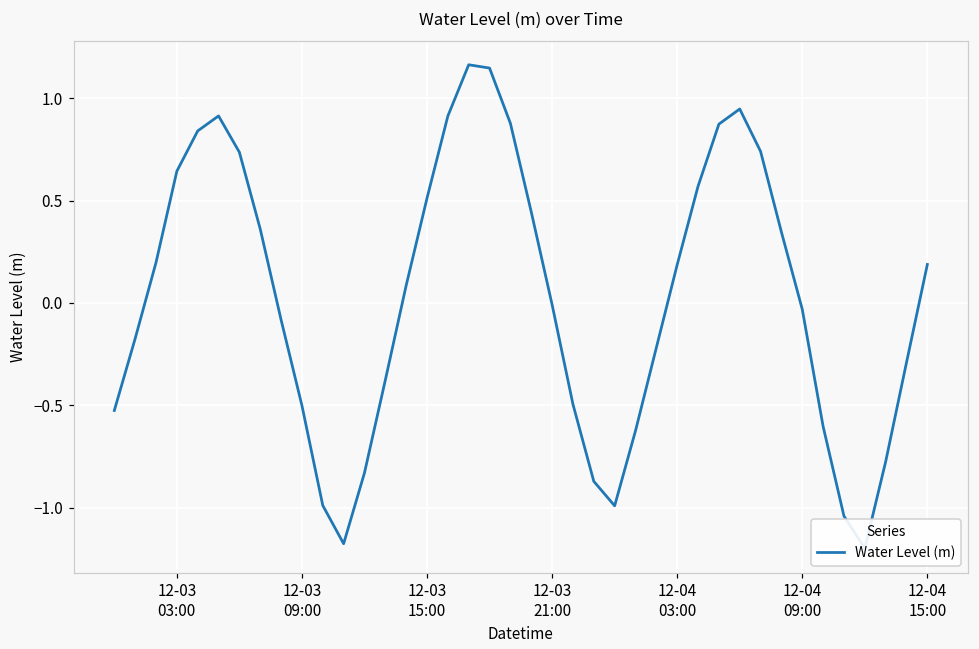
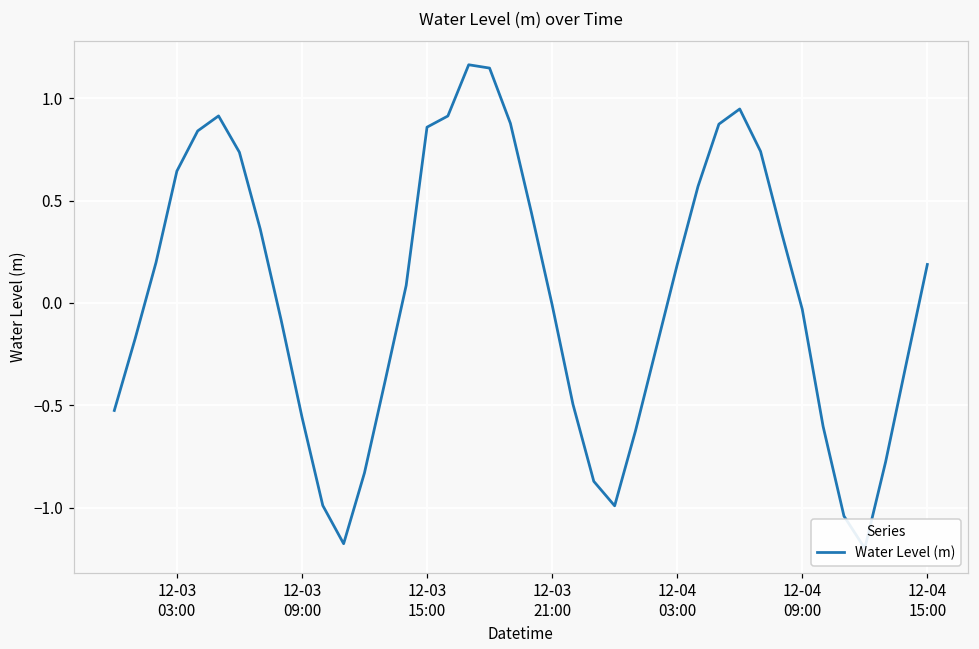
12-03 09:00: -0.50 -> -0.56
12-03 15:00: 0.51 -> 0.86
